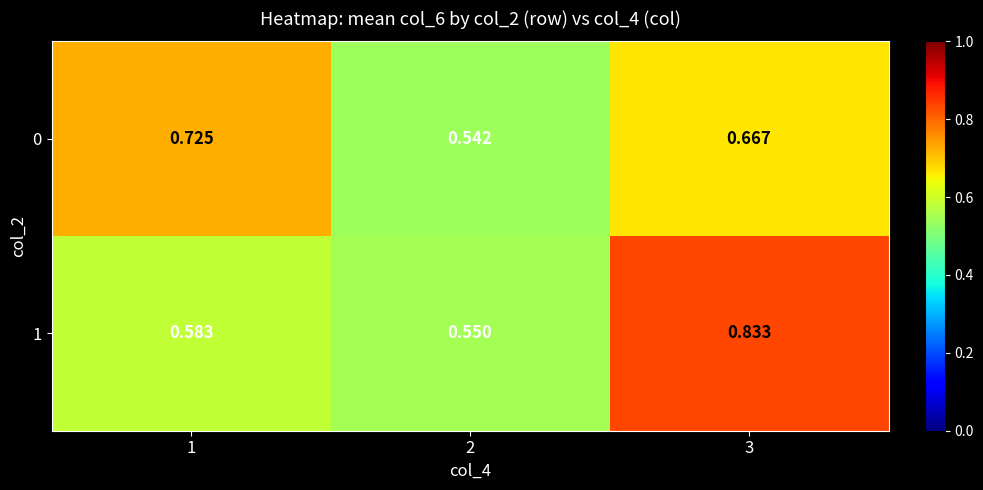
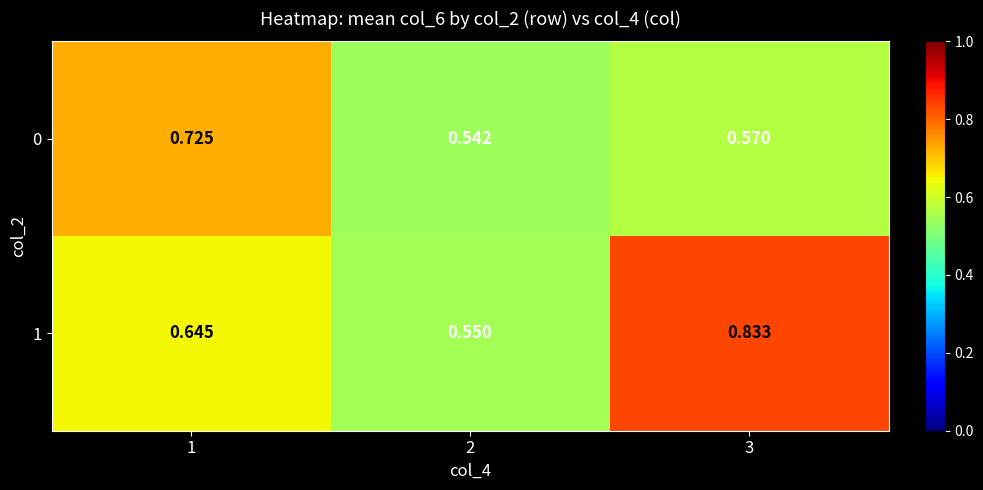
0, 3: 0.667 -> 0.570
1, 1: 0.583 -> 0.645
